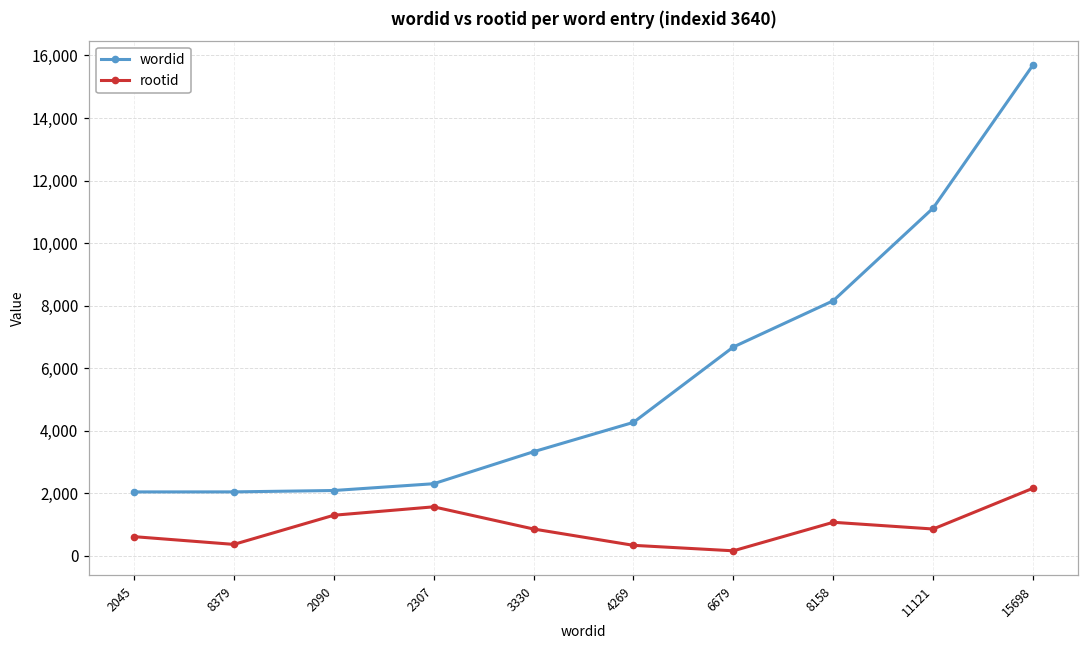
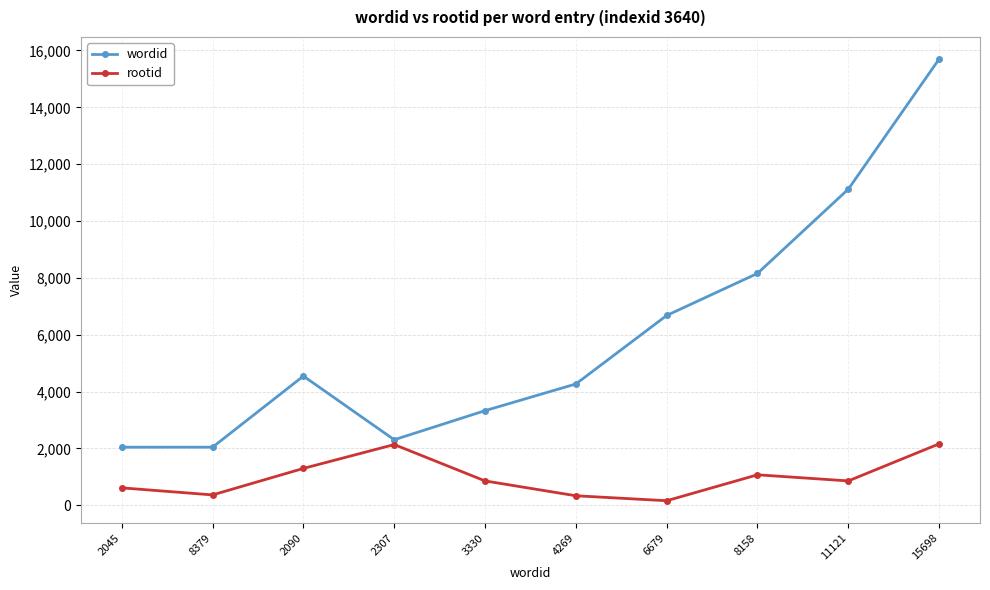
wordid, 2090: 2,100 -> 4,500
rootid, 2307: 1,600 -> 2,100
